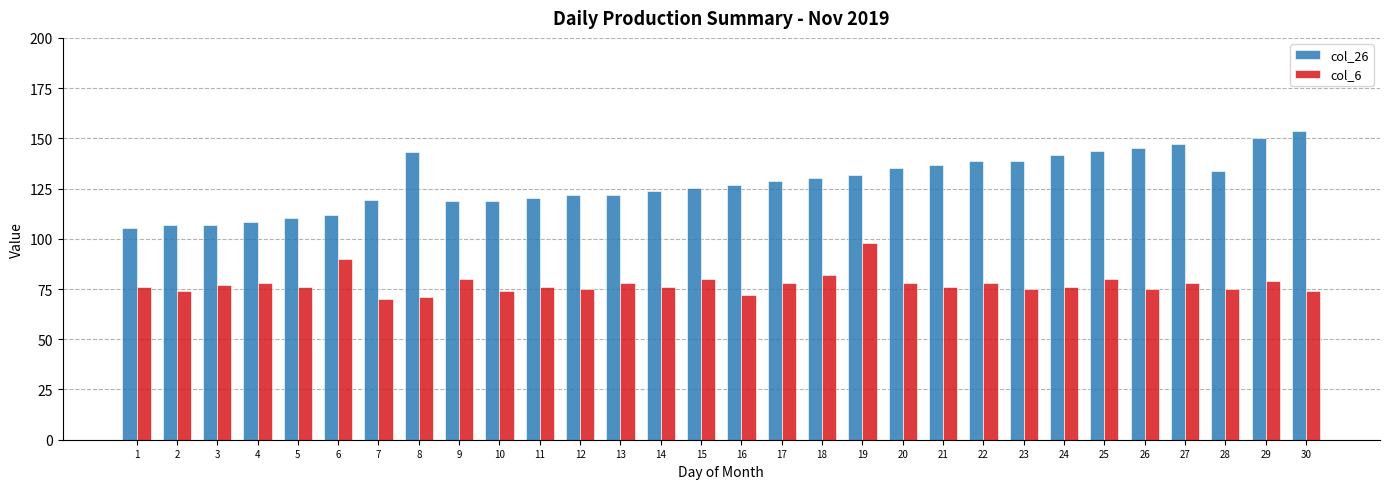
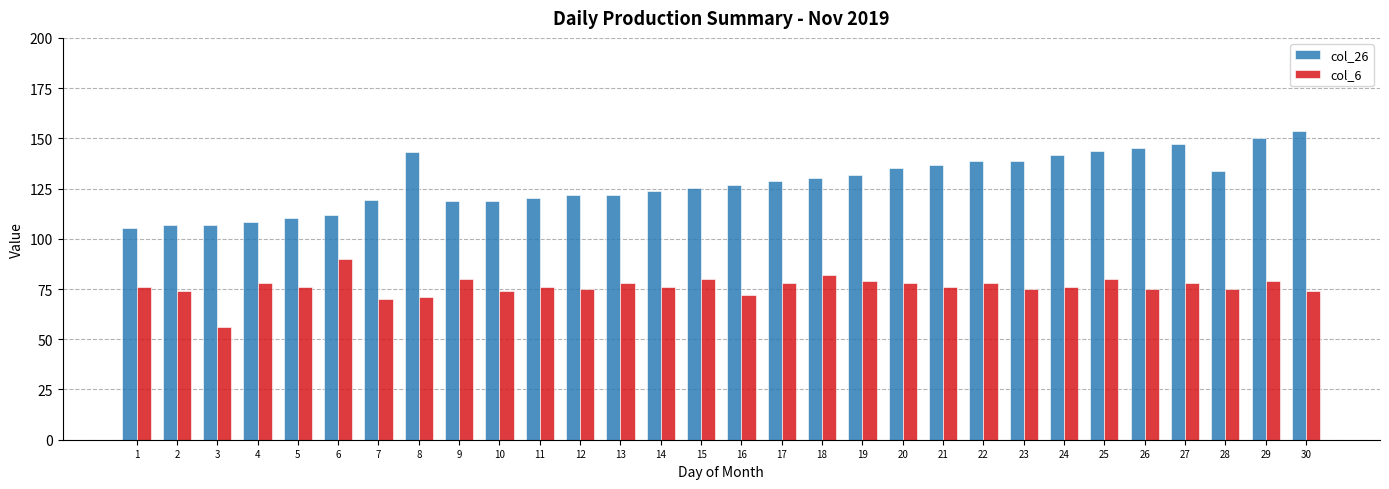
col_6, 3: 77 -> 56
col_6, 19: 98 -> 79
